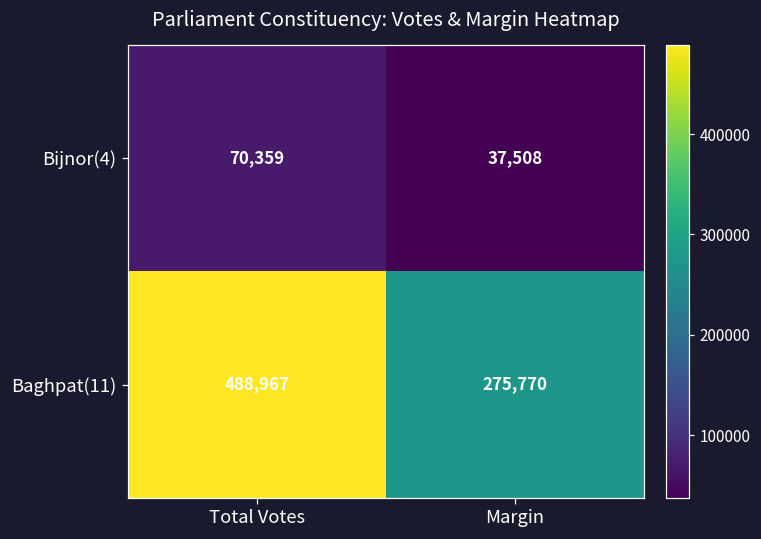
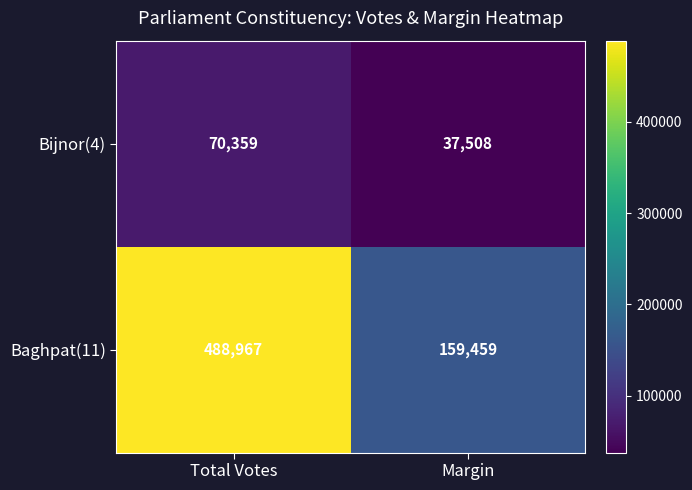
Baghpat(11), Margin: 275,770 -> 159,459
